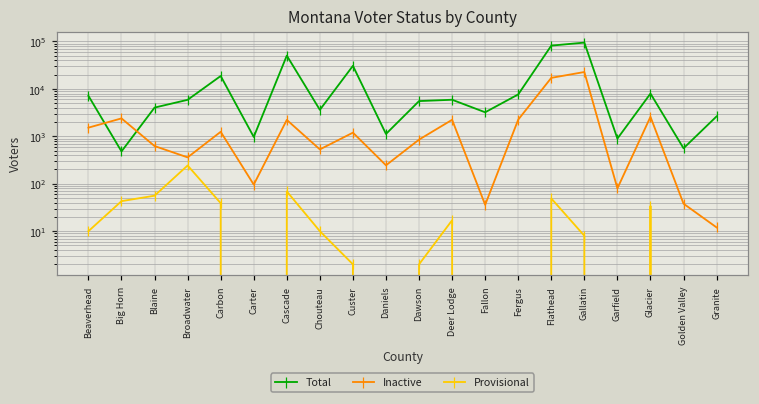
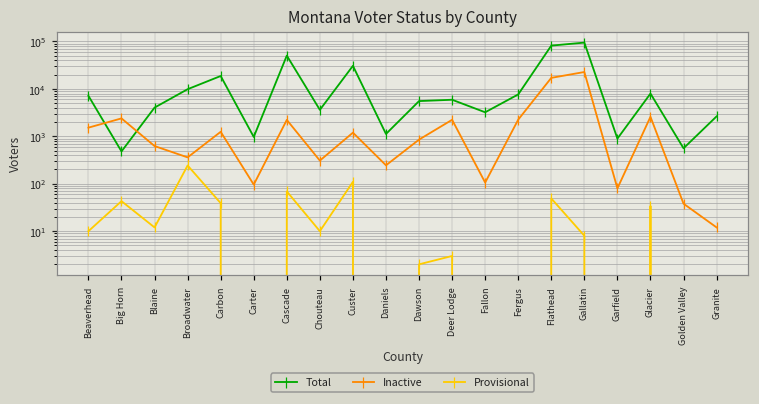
Provisional, Blaine: 60 -> 12
Total, Broadwater: 6000 -> 10000
Inactive, Chouteau: 500 -> 300
Provisional, Custer: 2 -> 110
Provisional, Deer Lodge: 17 -> 3
Inactive, Fallon: 40 -> 110
